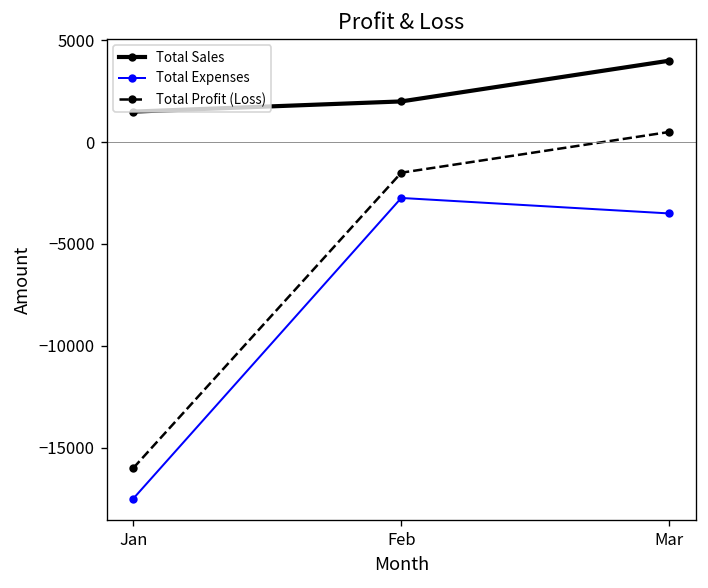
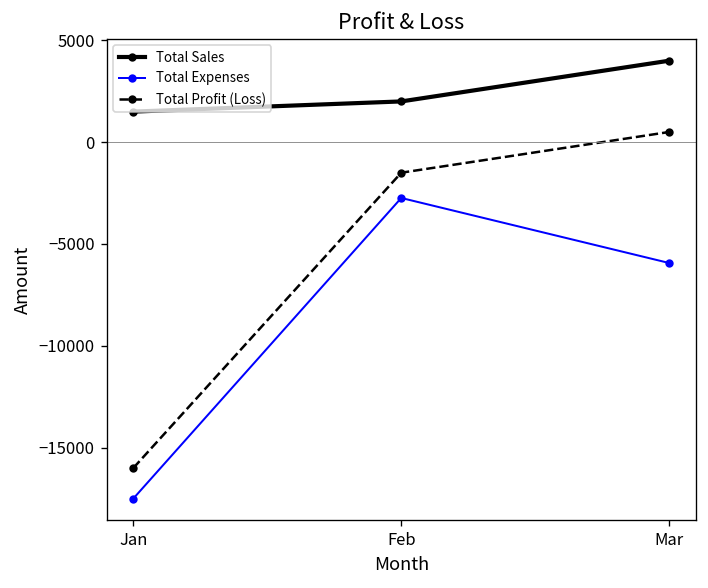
Total Expenses, Mar: -3500 -> -5900
